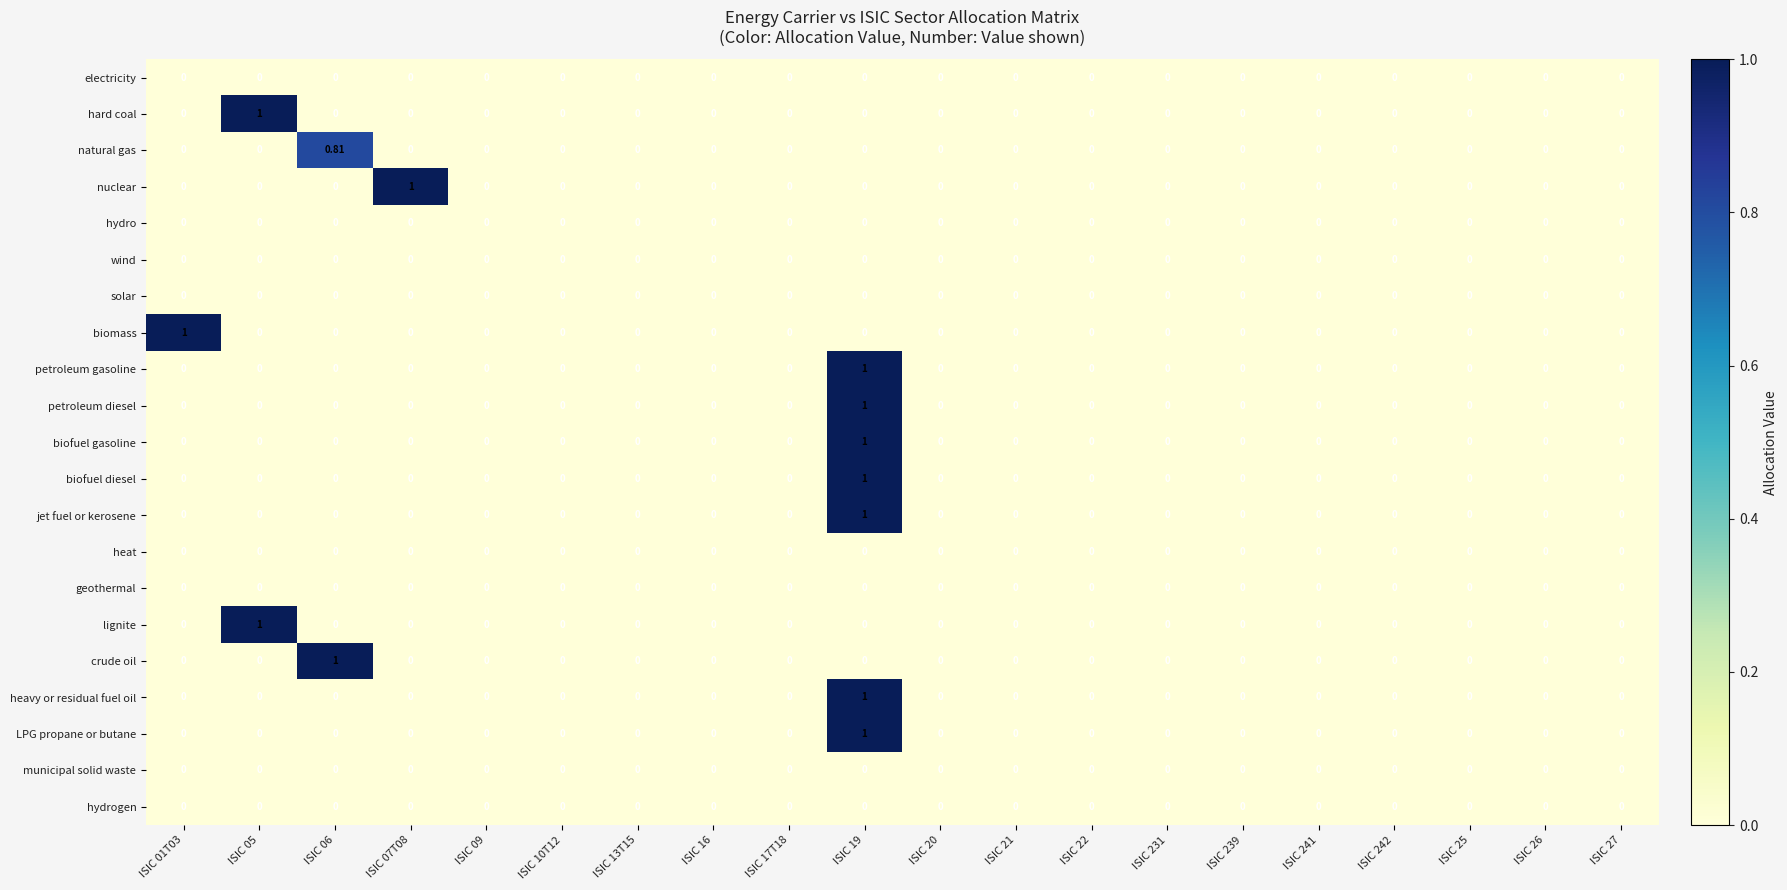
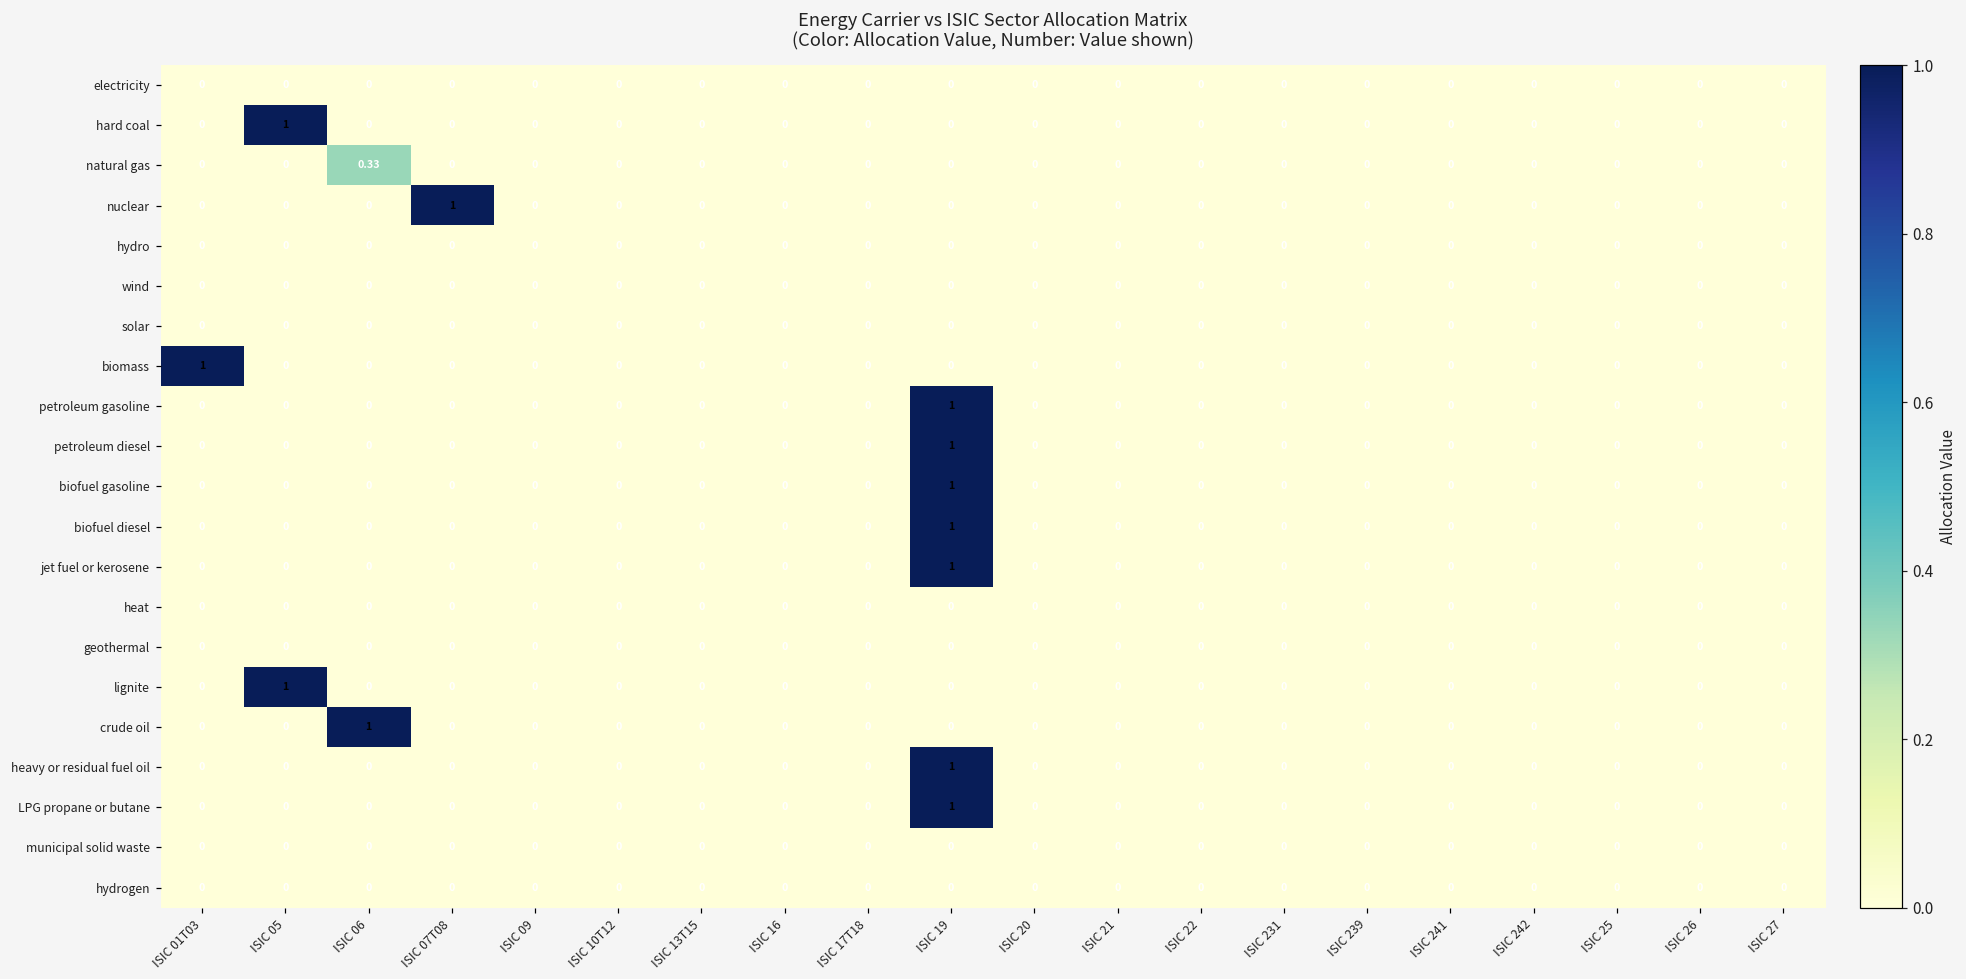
natural gas, ISIC 06: 0.81 -> 0.33
